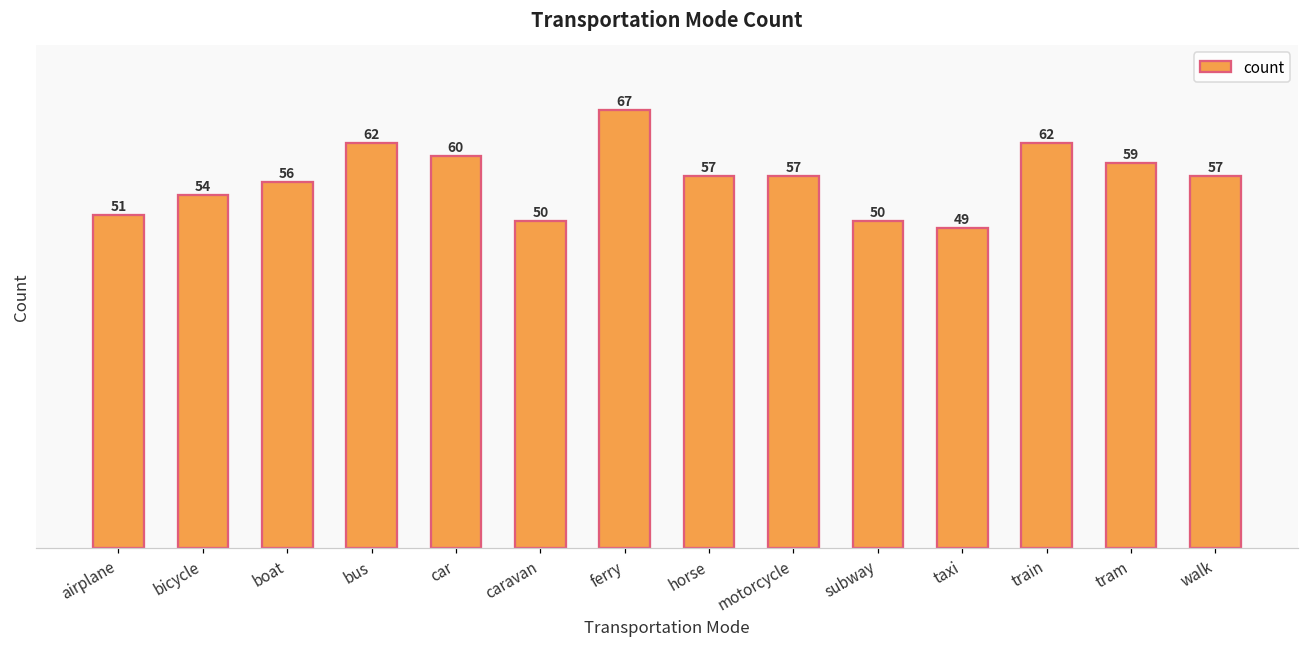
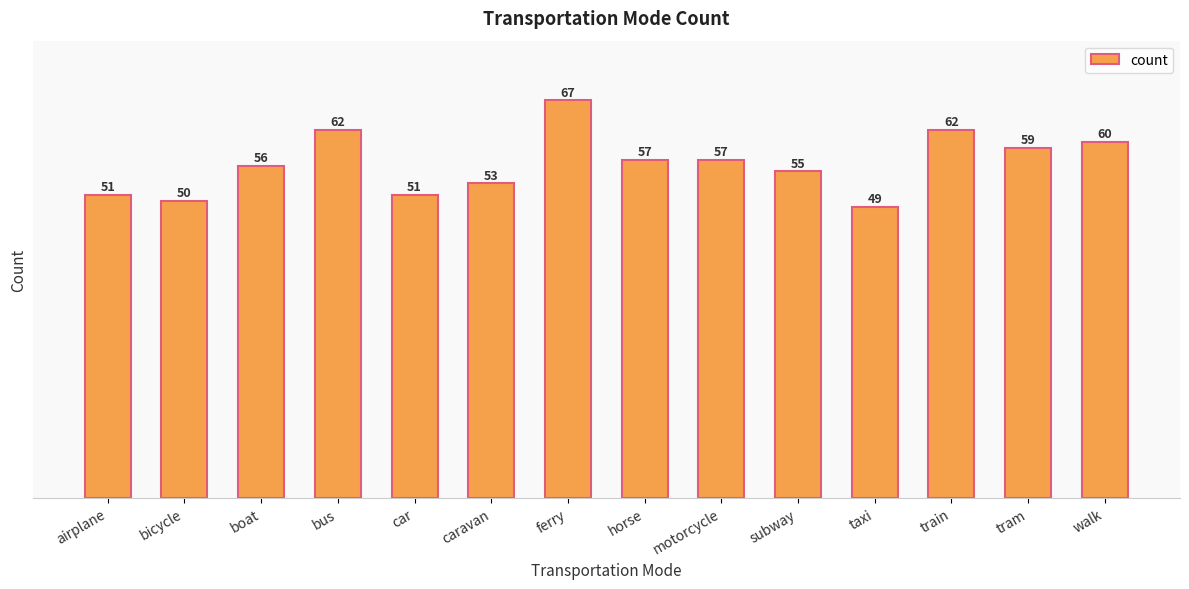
bicycle: 54 -> 50
car: 60 -> 51
caravan: 50 -> 53
subway: 50 -> 55
walk: 57 -> 60
